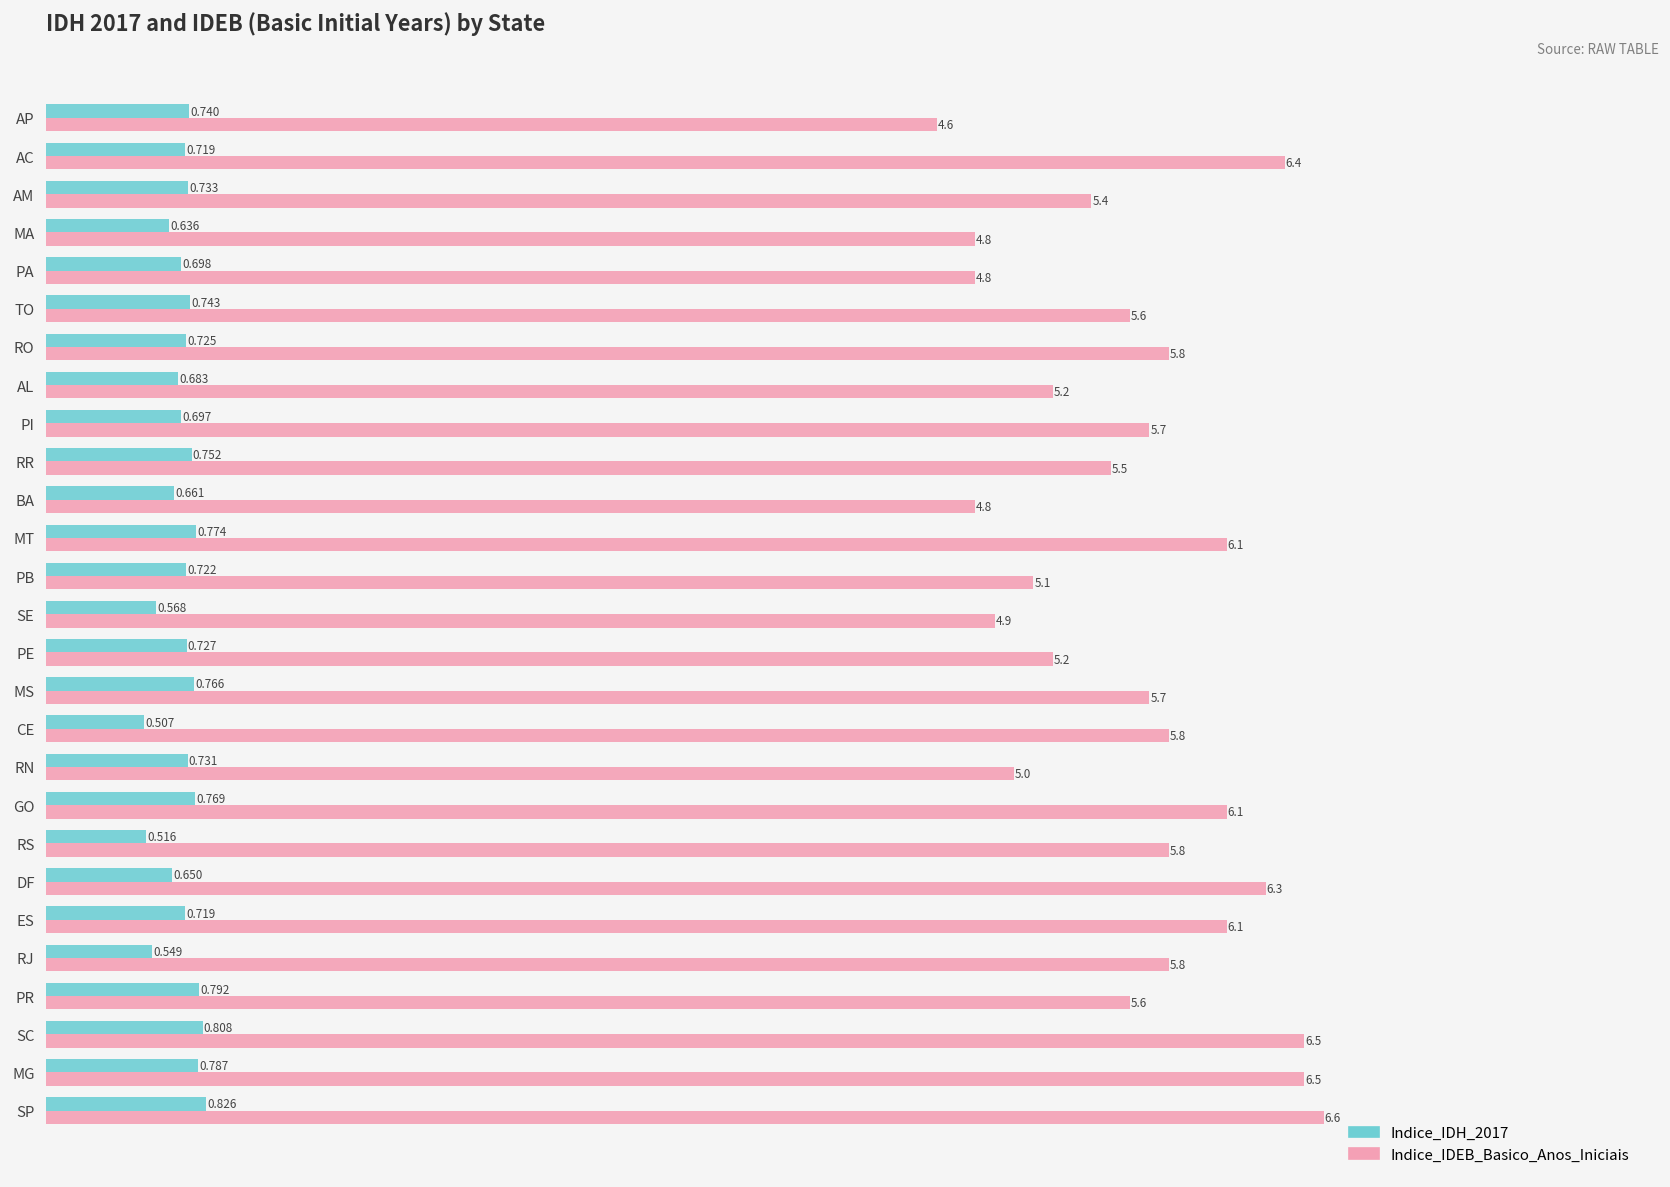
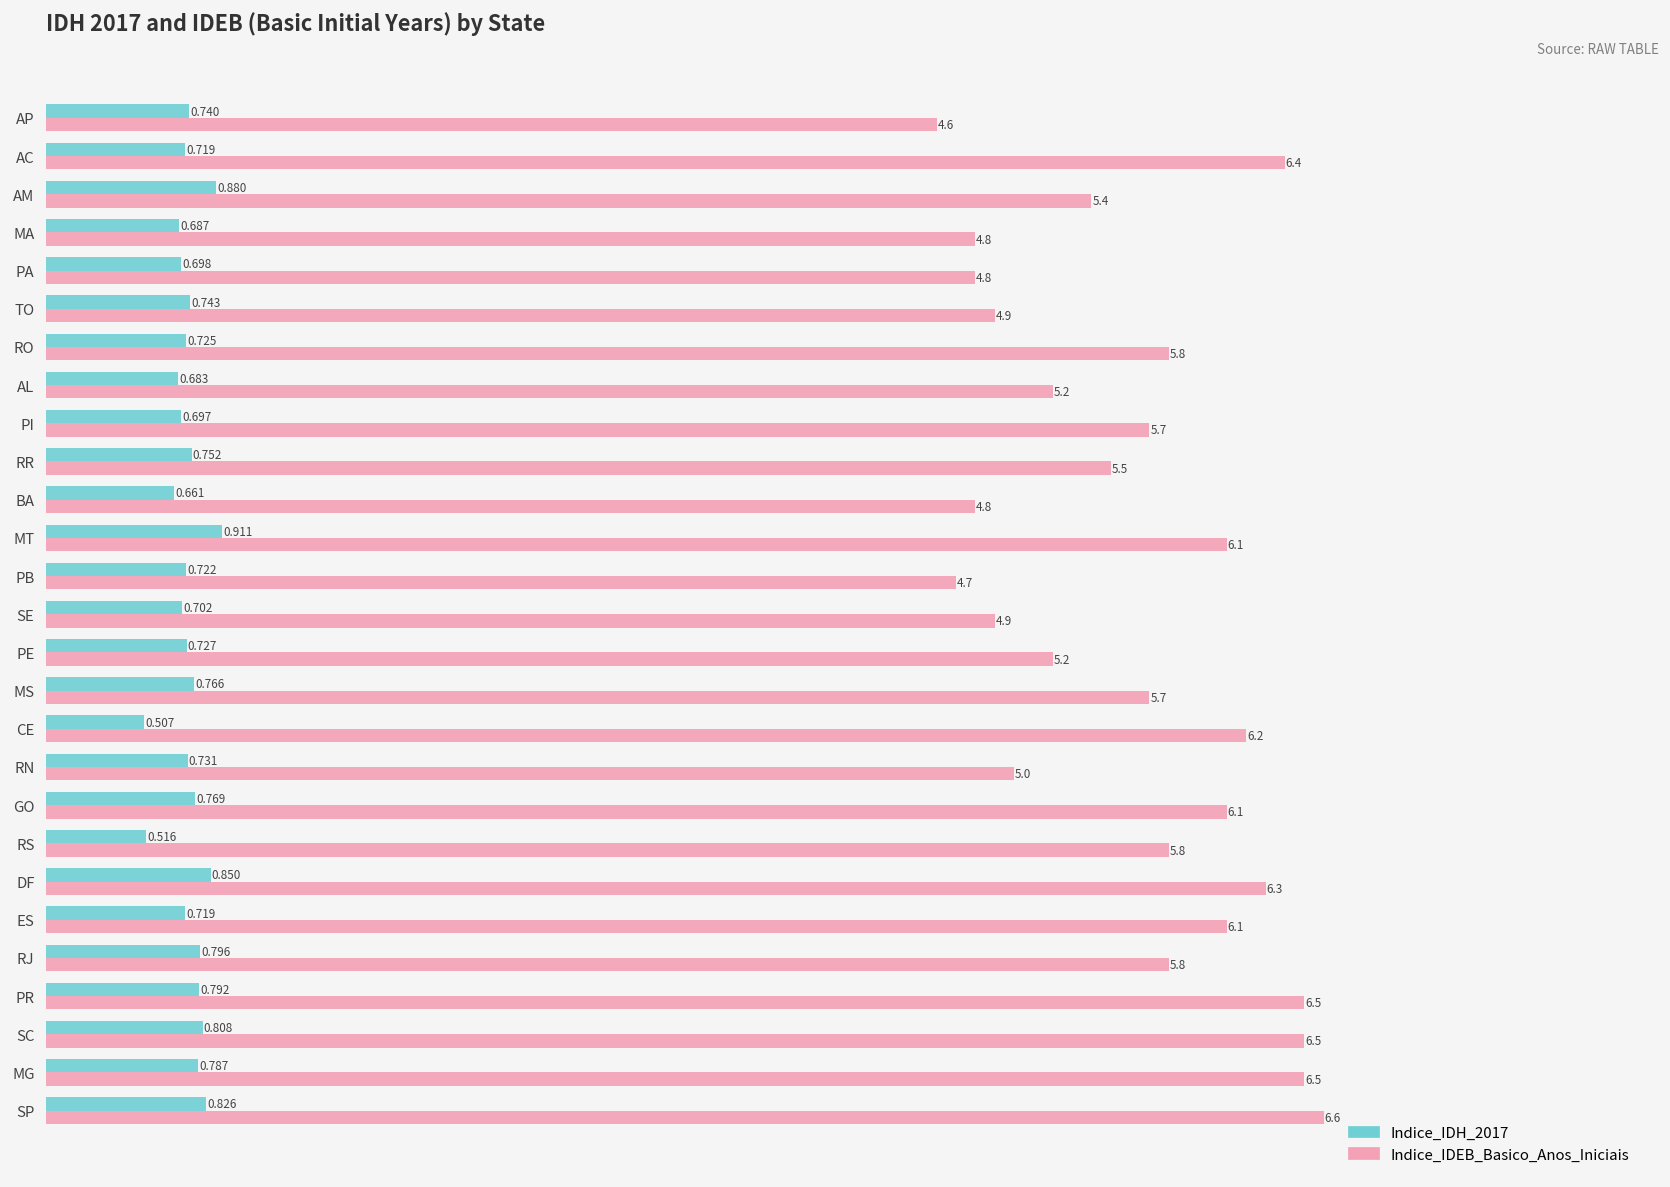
Indice_IDH_2017, AM: 0.733 -> 0.880
Indice_IDH_2017, MA: 0.636 -> 0.687
Indice_IDEB_Basico_Anos_Iniciais, TO: 5.6 -> 4.9
Indice_IDH_2017, MT: 0.774 -> 0.911
Indice_IDEB_Basico_Anos_Iniciais, PB: 5.1 -> 4.7
Indice_IDH_2017, SE: 0.568 -> 0.702
Indice_IDEB_Basico_Anos_Iniciais, CE: 5.8 -> 6.2
Indice_IDH_2017, DF: 0.650 -> 0.850
Indice_IDH_2017, RJ: 0.549 -> 0.796
Indice_IDEB_Basico_Anos_Iniciais, PR: 5.6 -> 6.5
